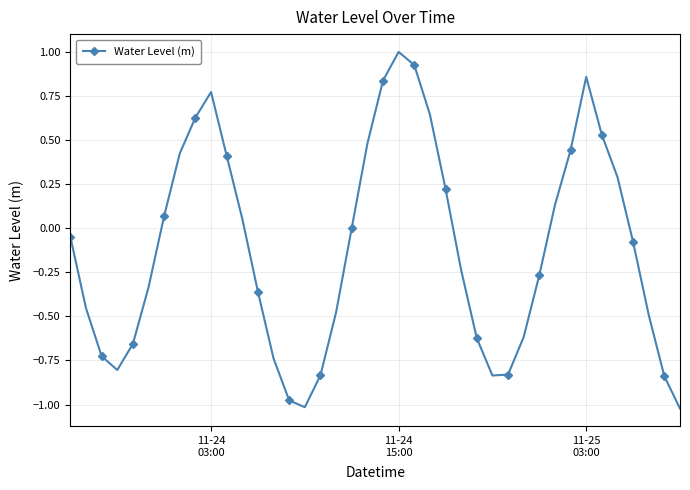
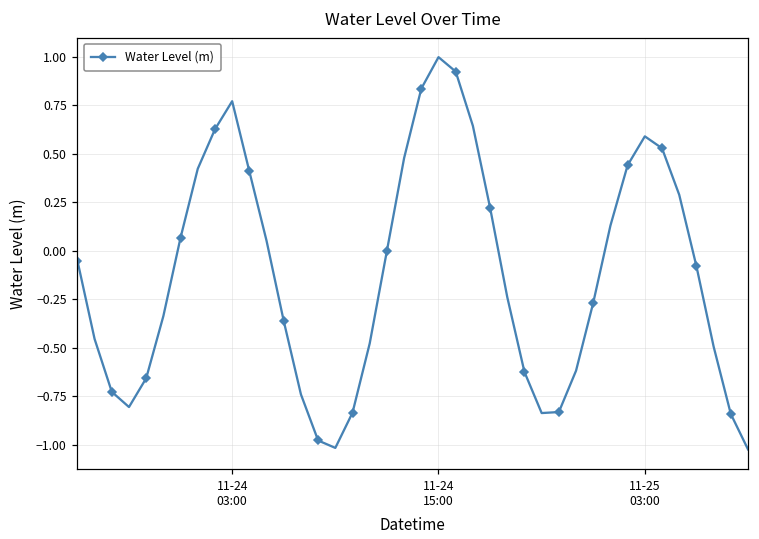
11-25 03:00: 0.86 -> 0.59
